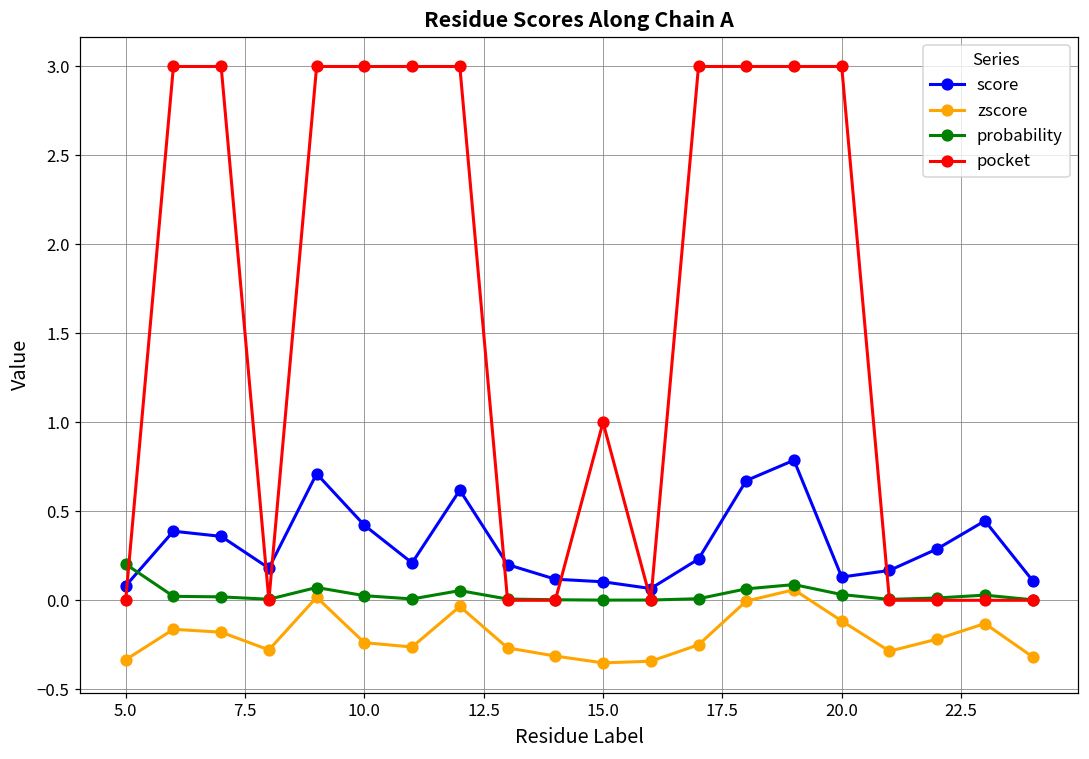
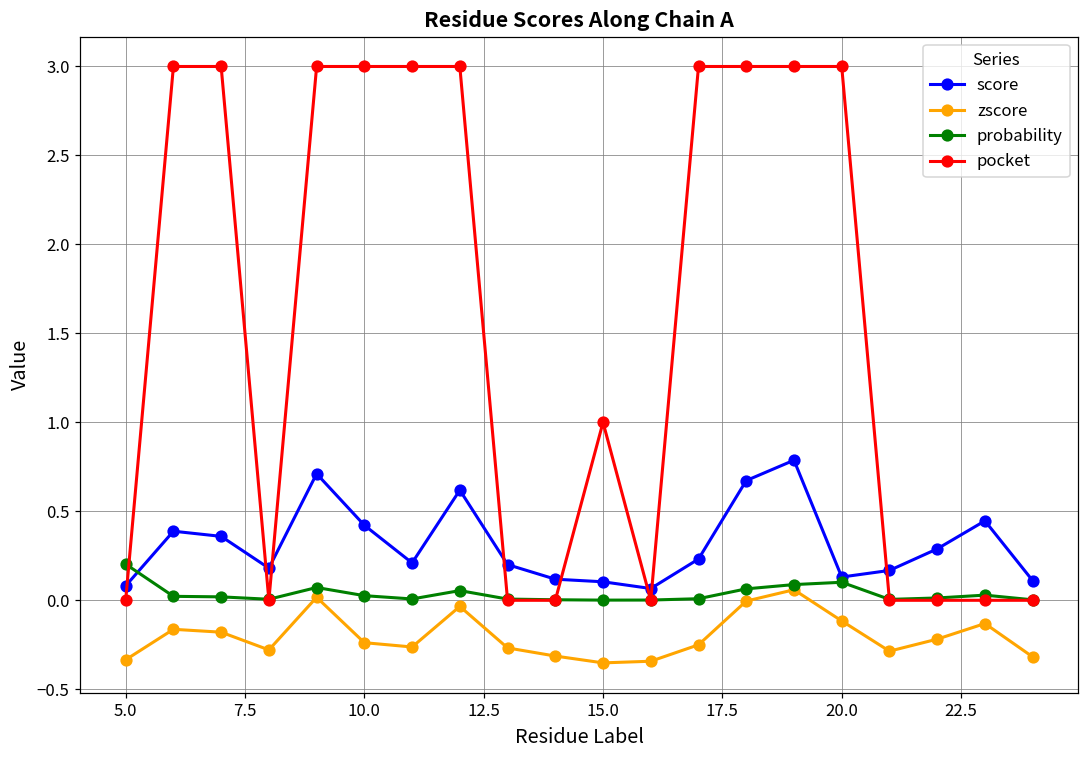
probability, 20.0: 0.03 -> 0.10
